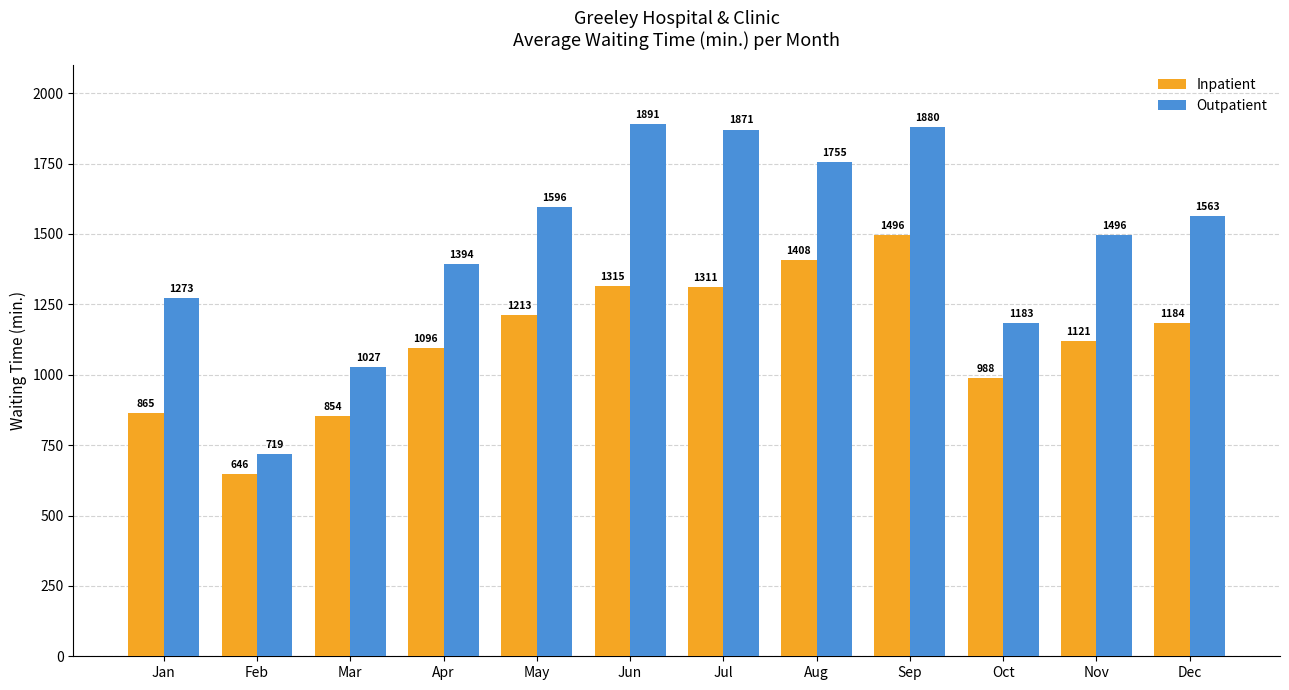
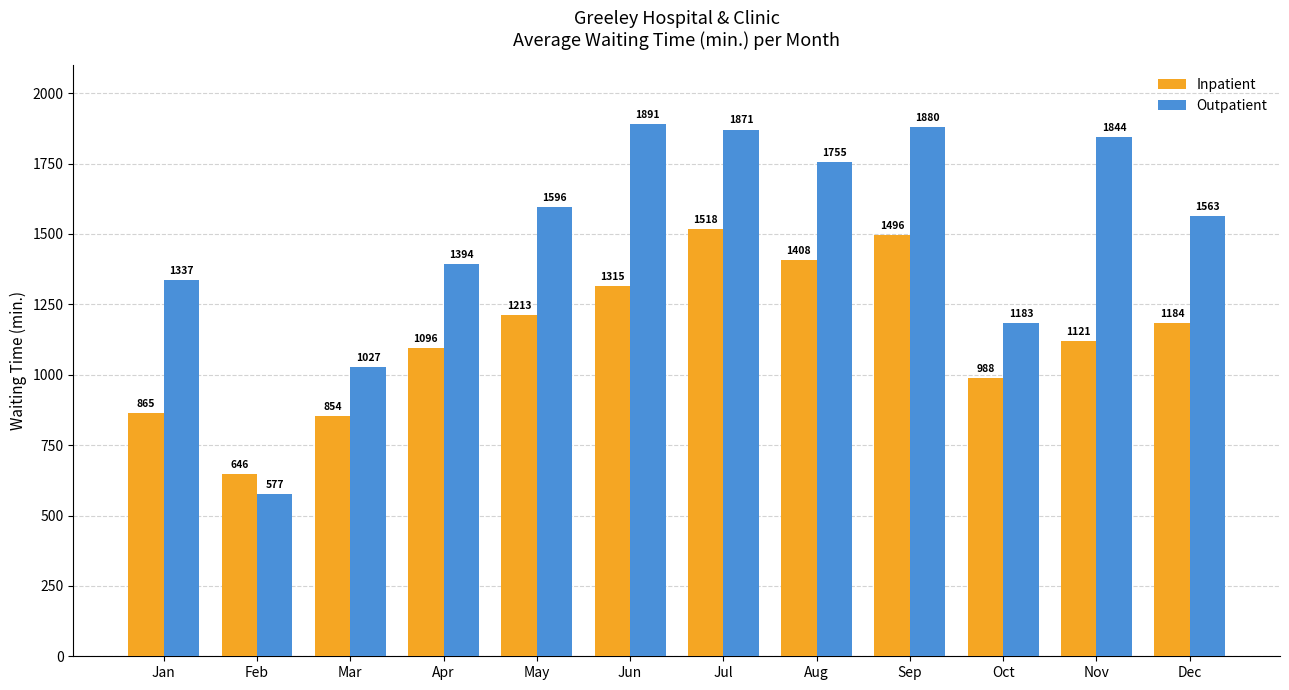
Outpatient, Jan: 1273 -> 1337
Outpatient, Feb: 719 -> 577
Inpatient, Jul: 1311 -> 1518
Outpatient, Nov: 1496 -> 1844
